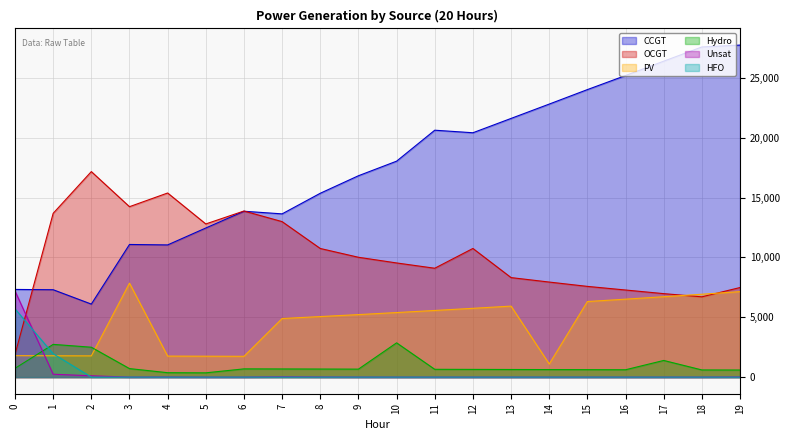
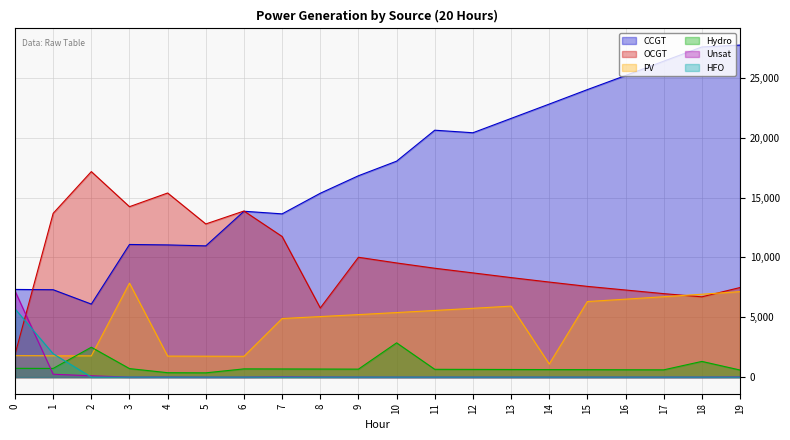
Hydro, 1: 2,700 -> 700
CCGT, 5: 12,500 -> 11,000
OCGT, 7: 13,000 -> 11,700
OCGT, 8: 10,700 -> 5,800
OCGT, 12: 10,700 -> 8,700
Hydro, 17: 1,400 -> 600
Hydro, 18: 600 -> 1,300
